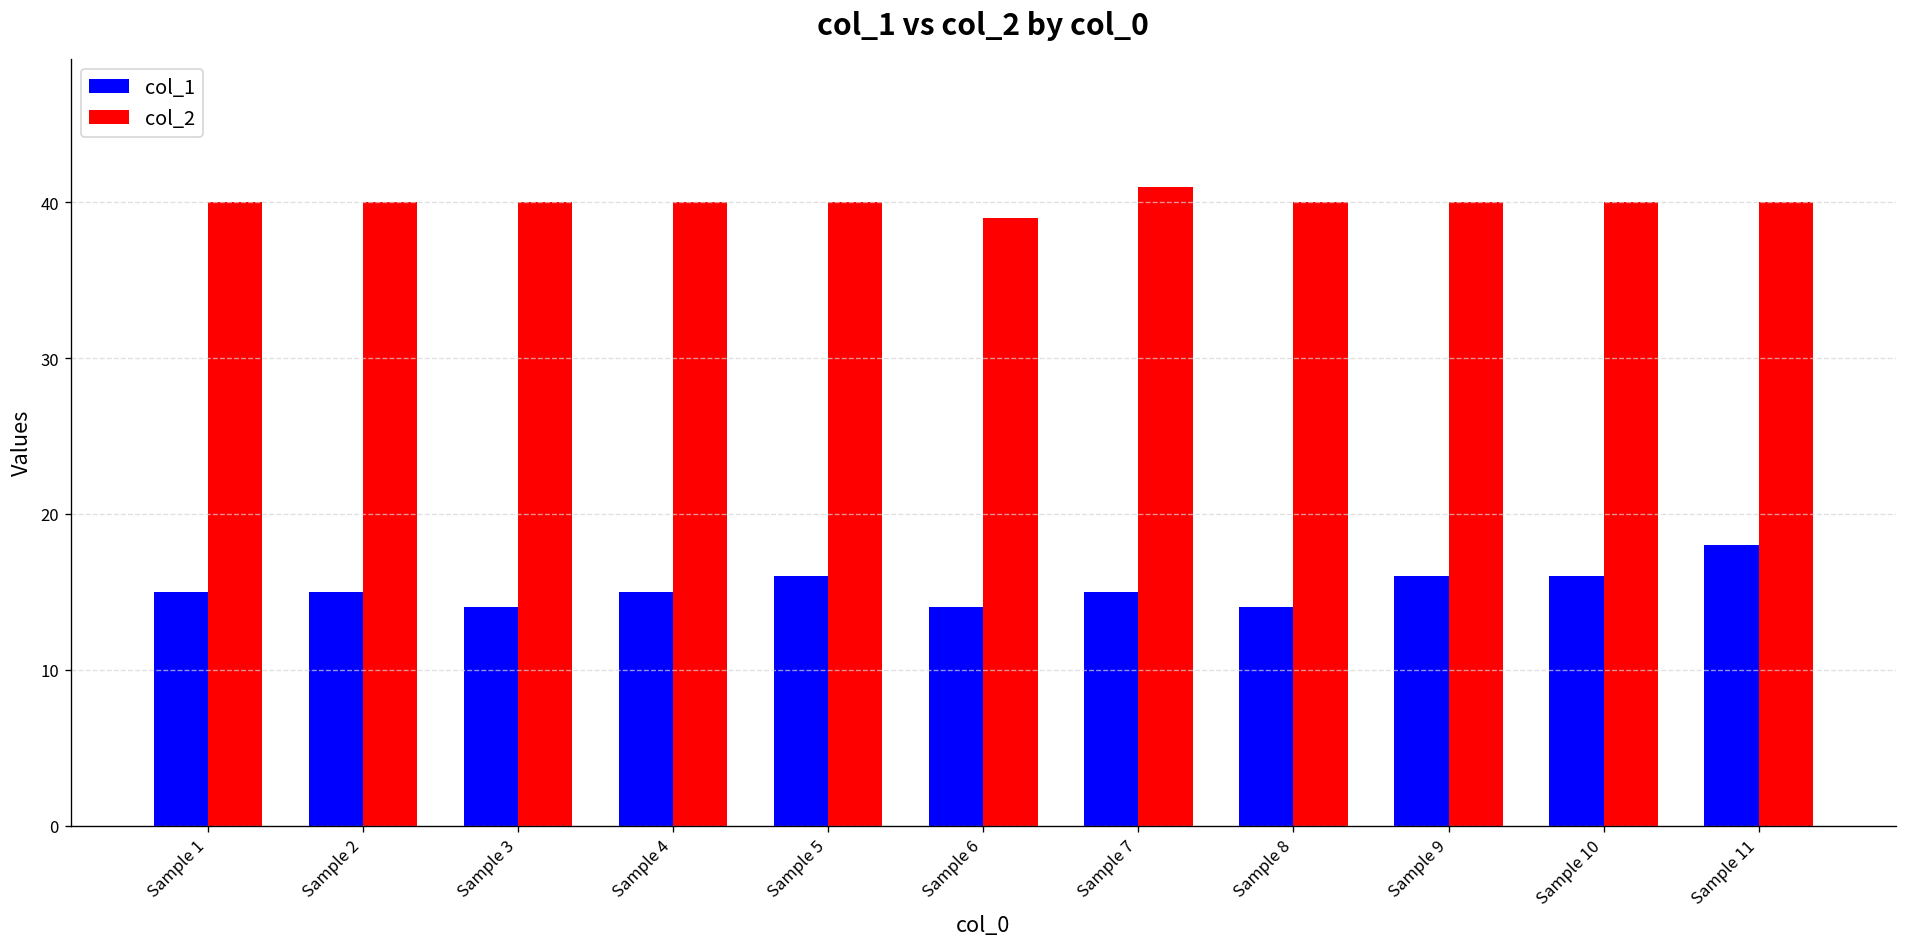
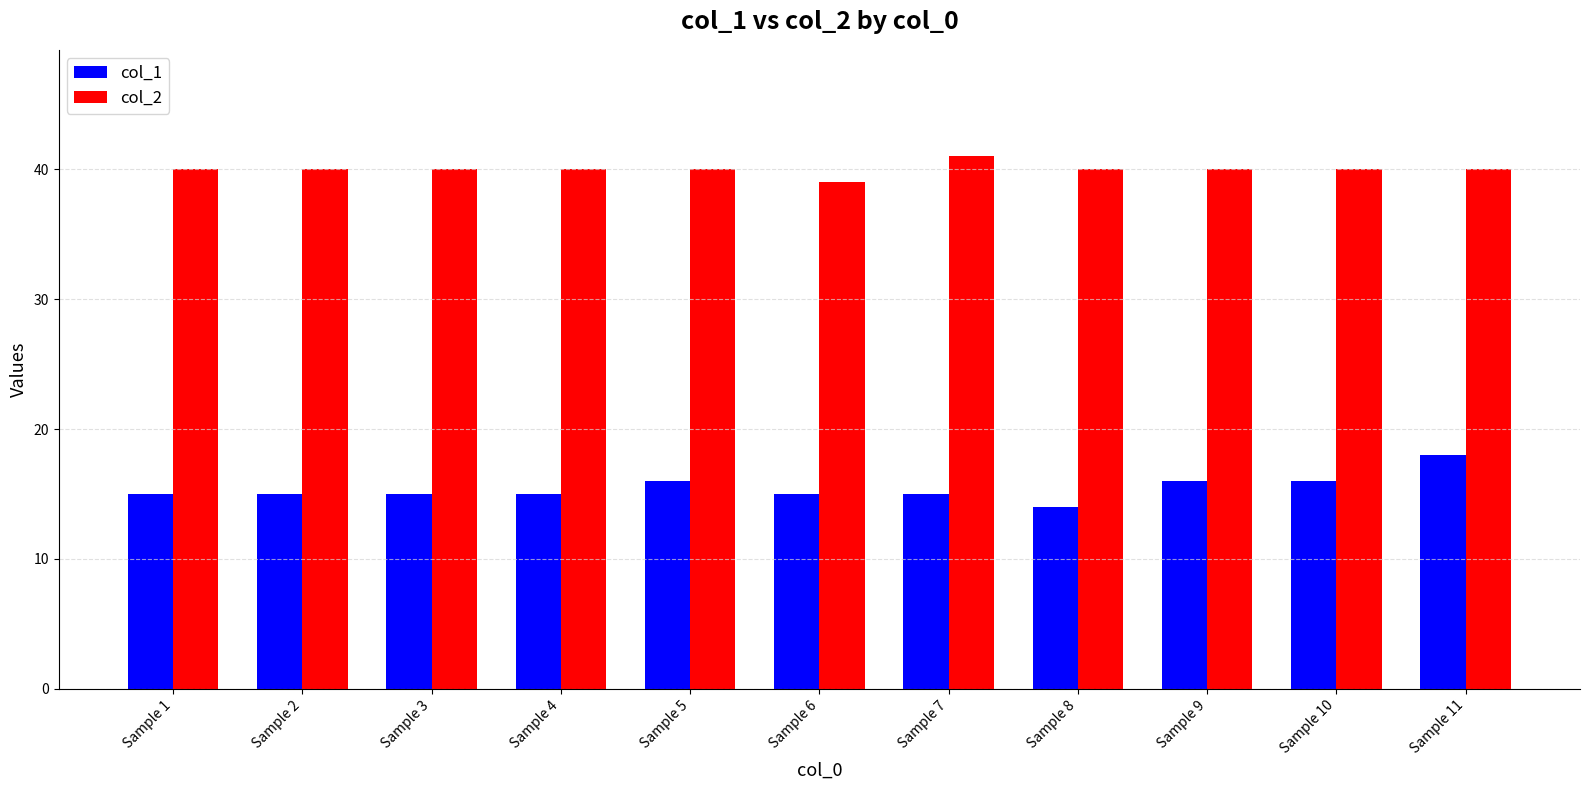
col_1, Sample 3: 14 -> 15
col_1, Sample 6: 14 -> 15
